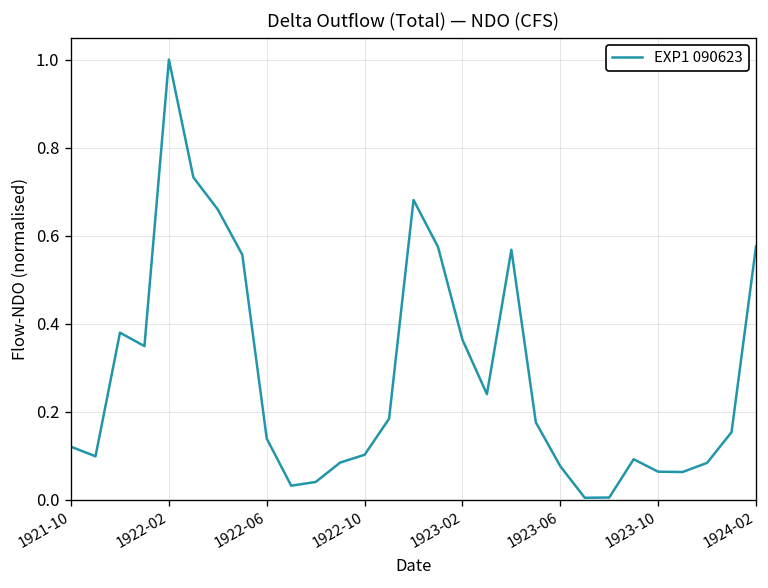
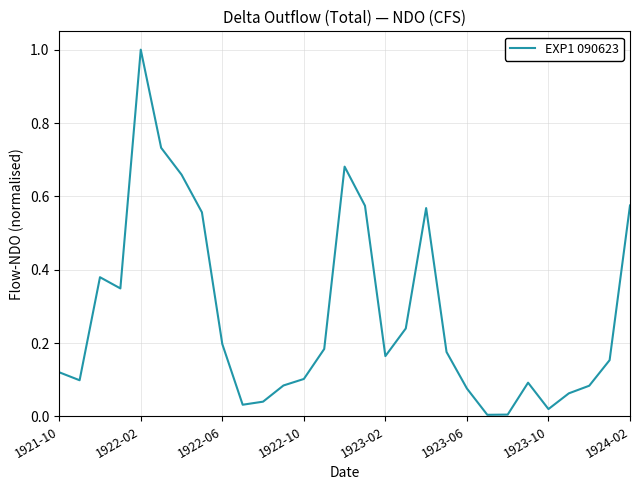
1922-06: 0.14 -> 0.20
1923-02: 0.36 -> 0.16
1923-10: 0.06 -> 0.02
